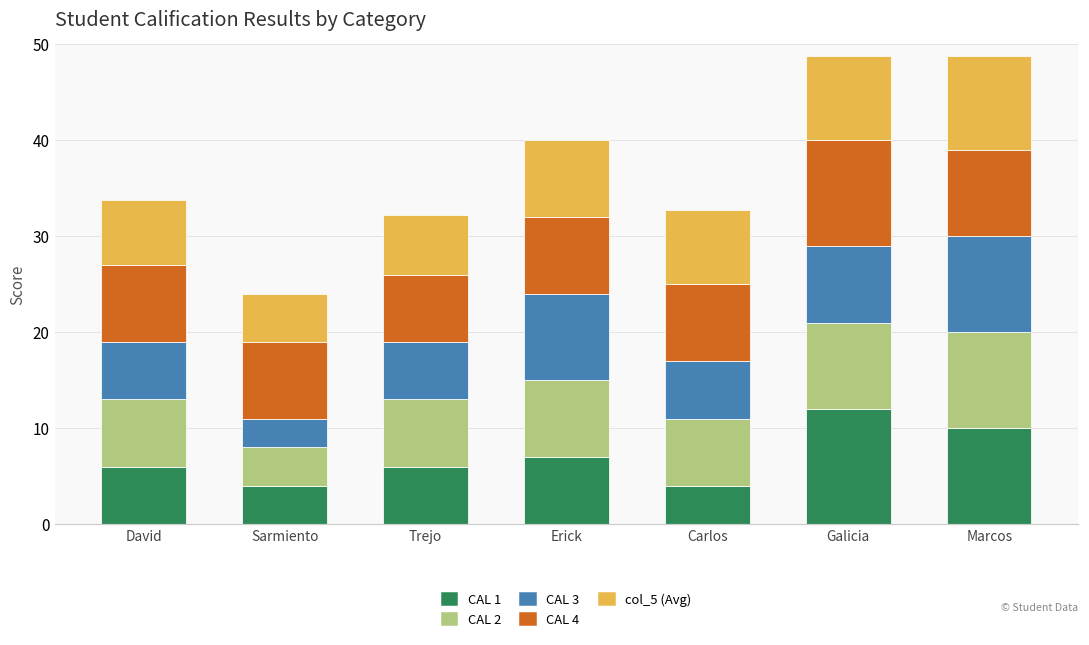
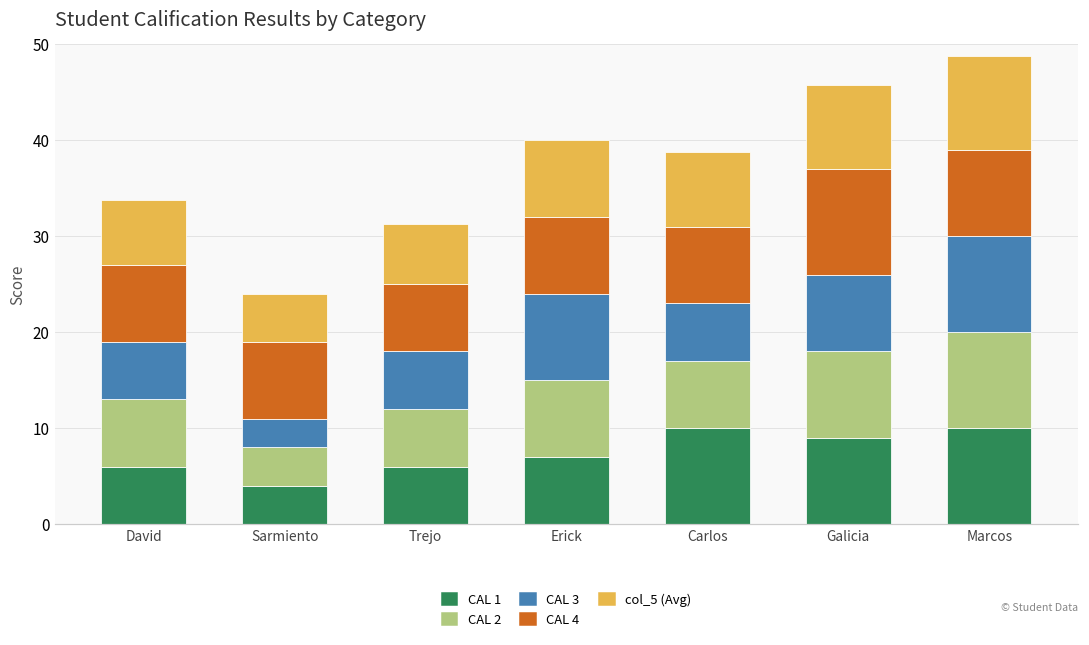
CAL 2, Trejo: 7 -> 6
CAL 1, Carlos: 4 -> 10
CAL 1, Galicia: 12 -> 9
